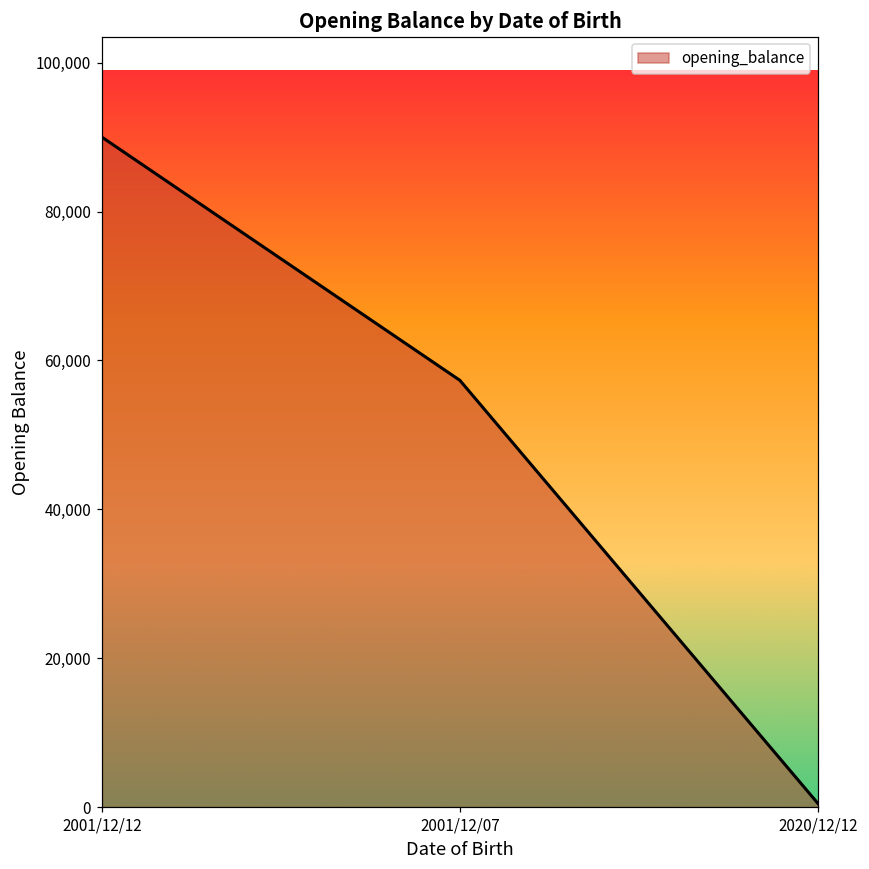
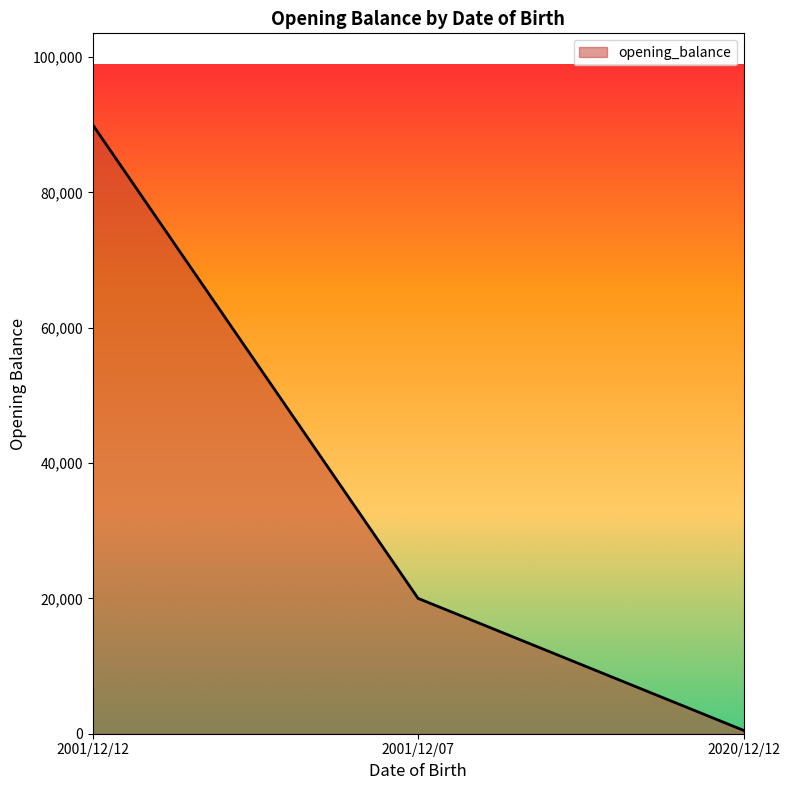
2001/12/07: 57,000 -> 20,000
